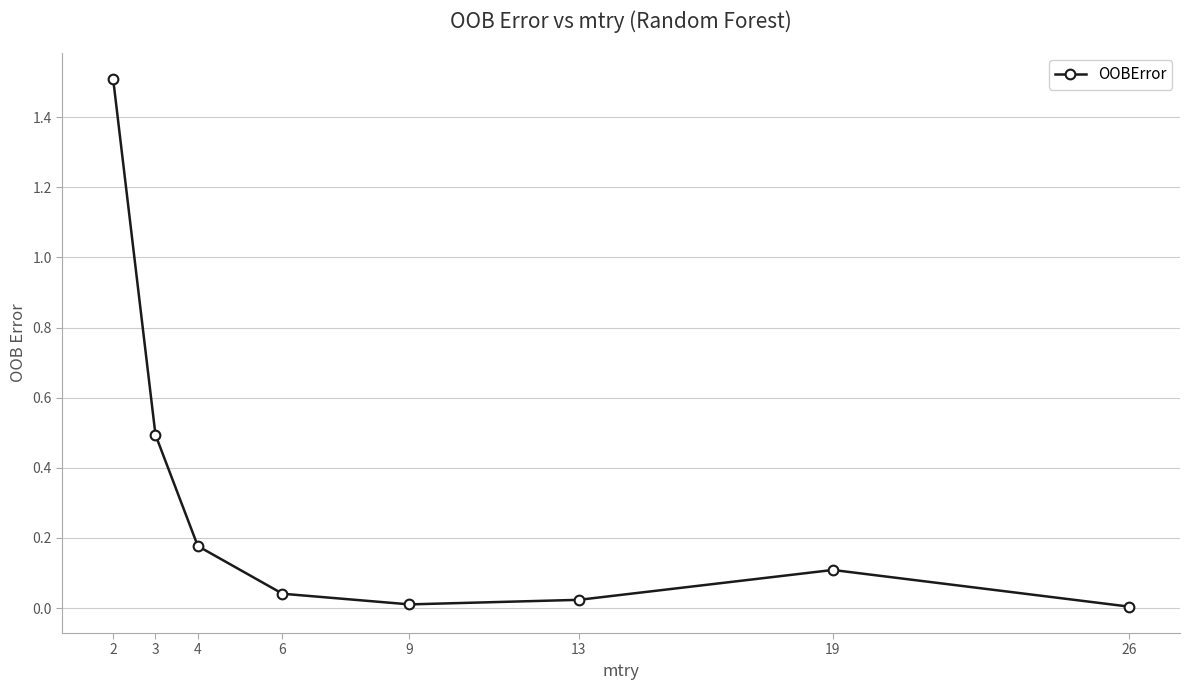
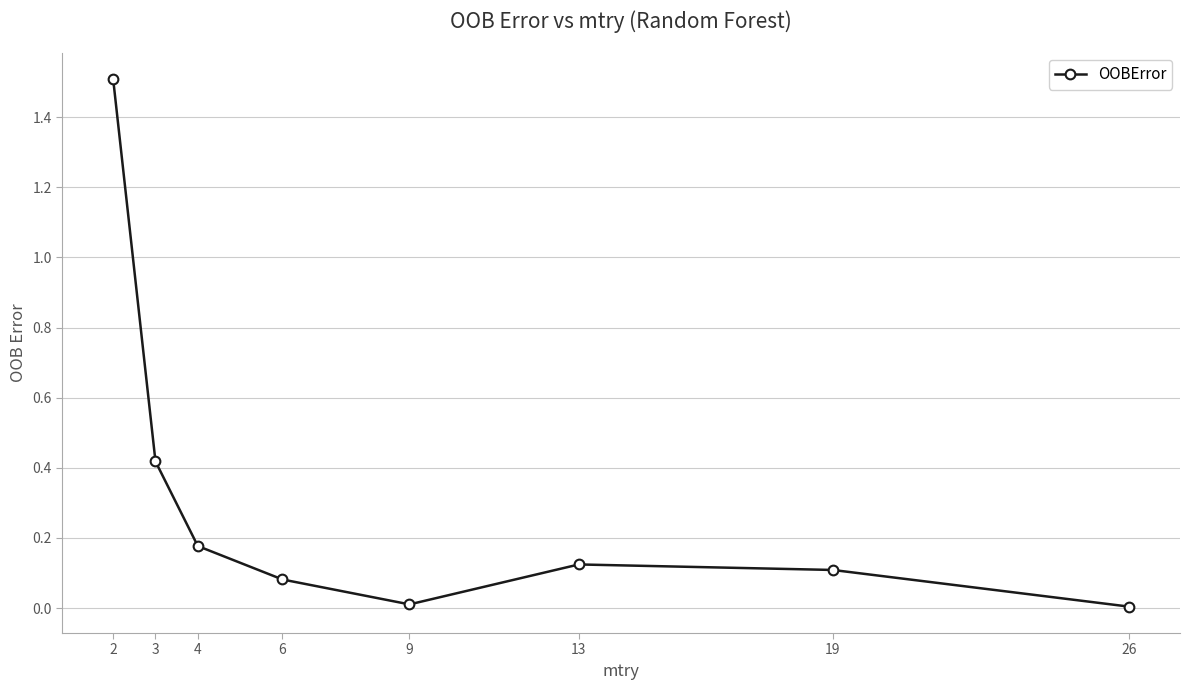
3: 0.49 -> 0.42
6: 0.04 -> 0.08
13: 0.02 -> 0.12
